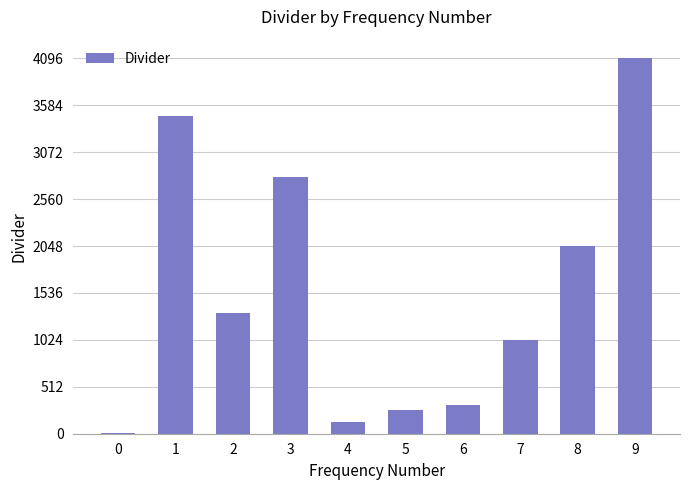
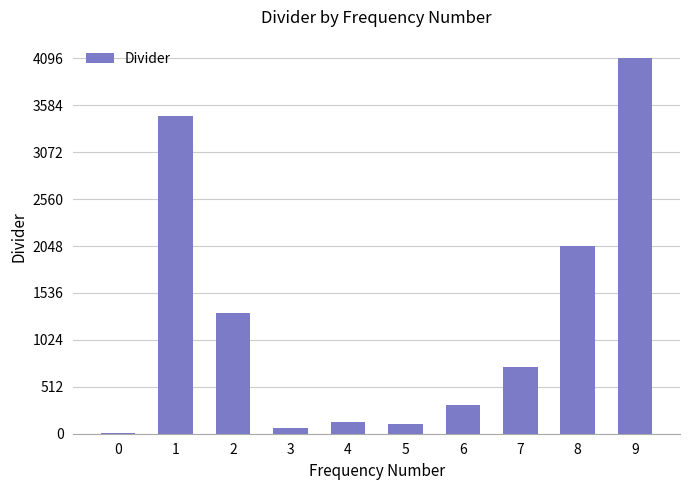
3: 2800 -> 100
5: 300 -> 100
7: 1000 -> 700
